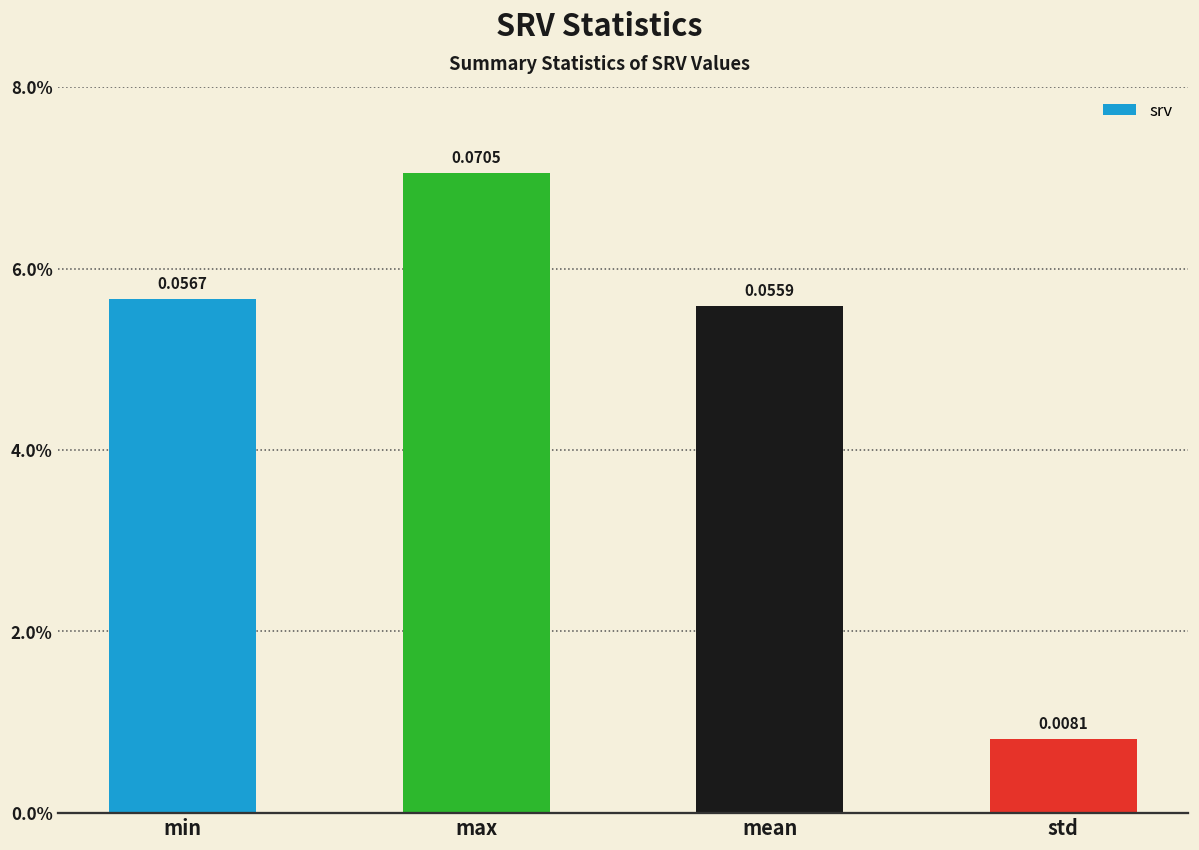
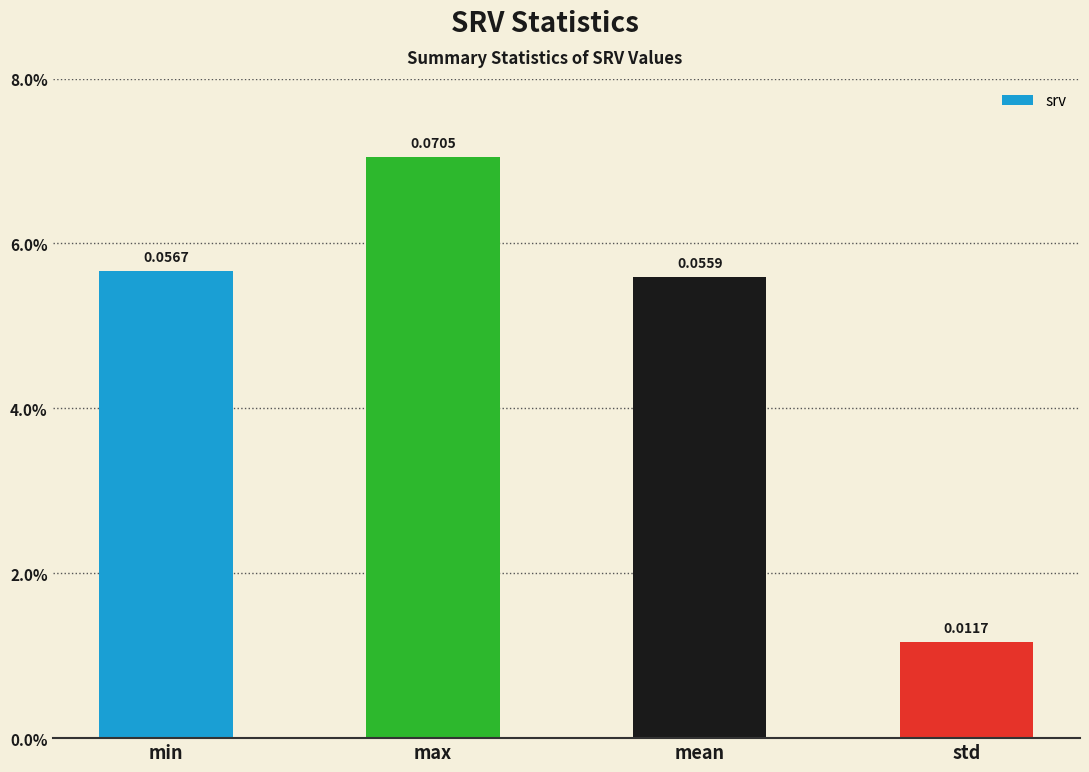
std: 0.0081 -> 0.0117
